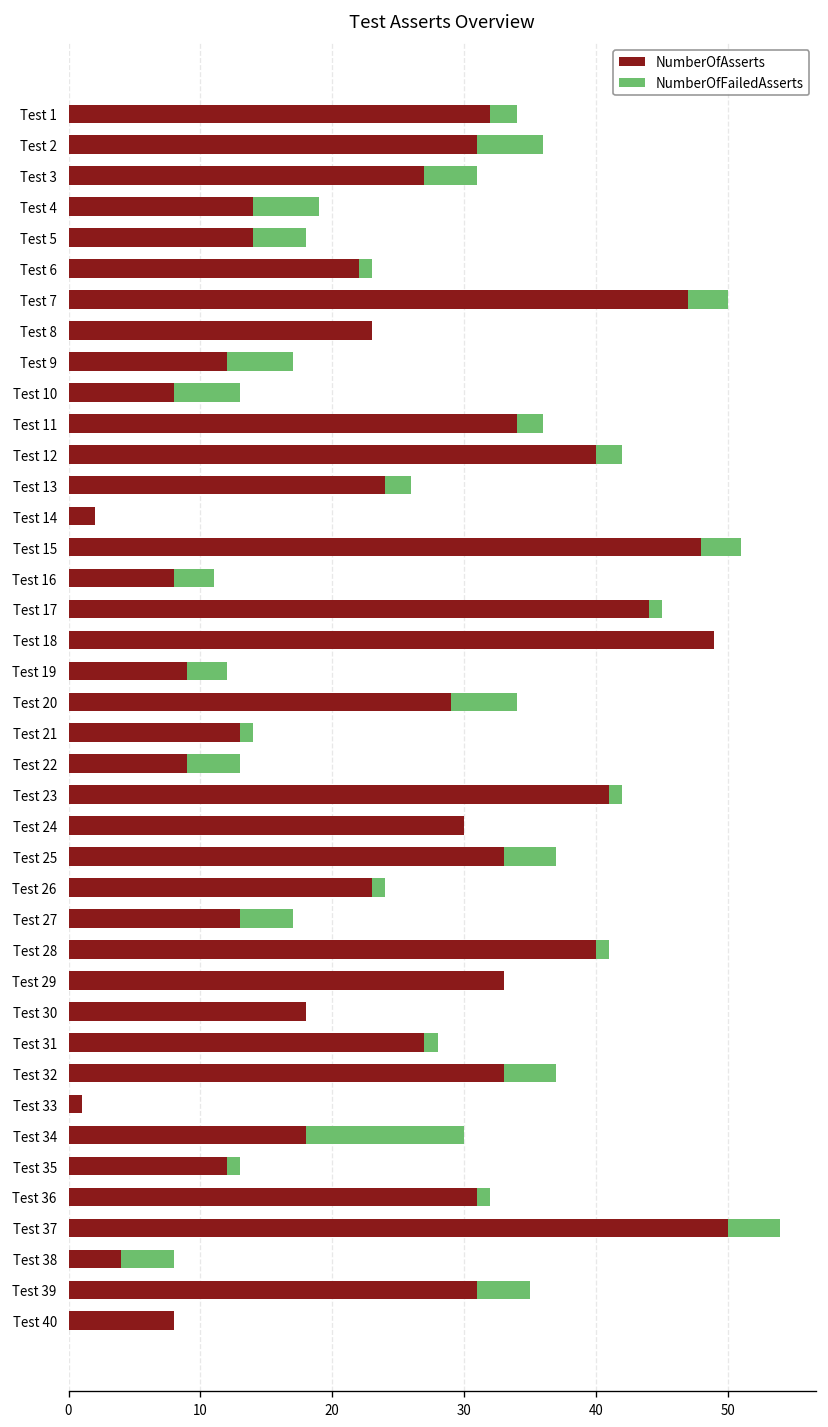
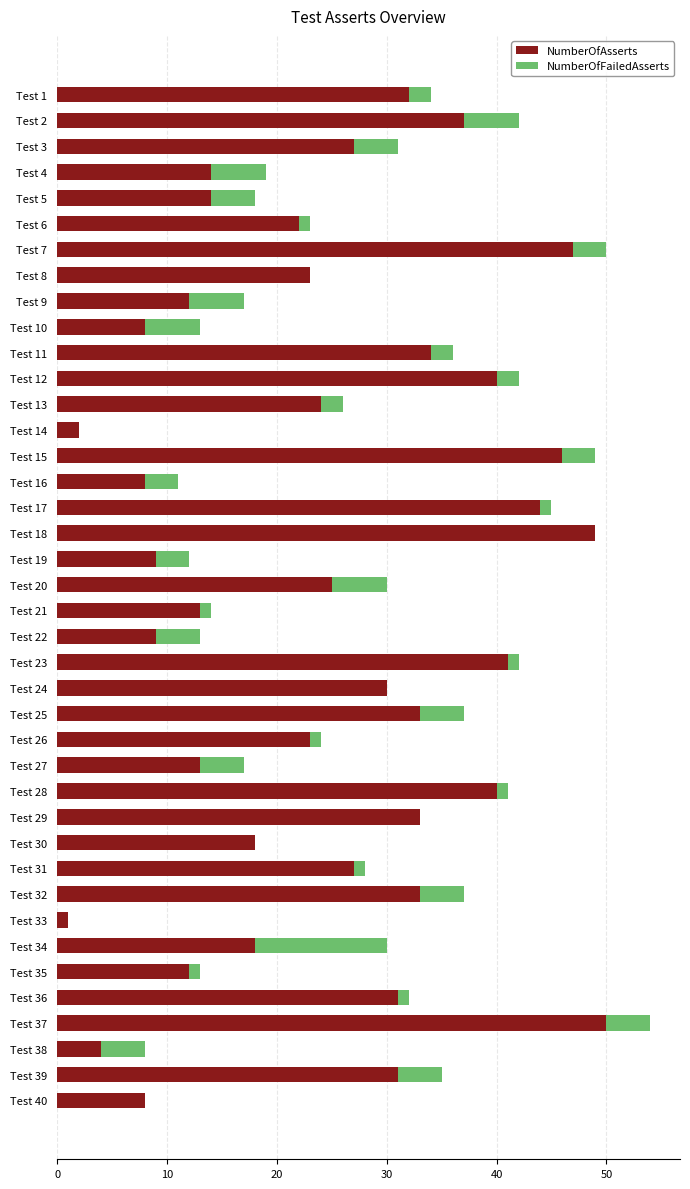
NumberOfAsserts, Test 2: 31 -> 37
NumberOfAsserts, Test 15: 48 -> 46
NumberOfAsserts, Test 20: 29 -> 25
